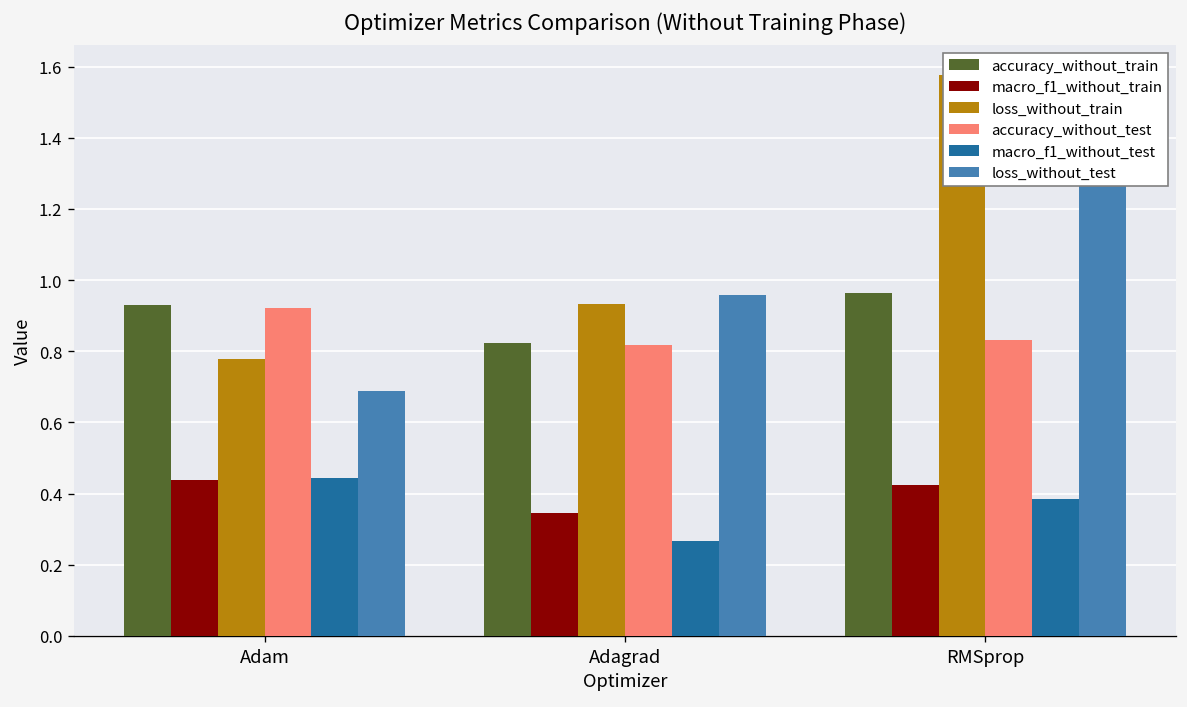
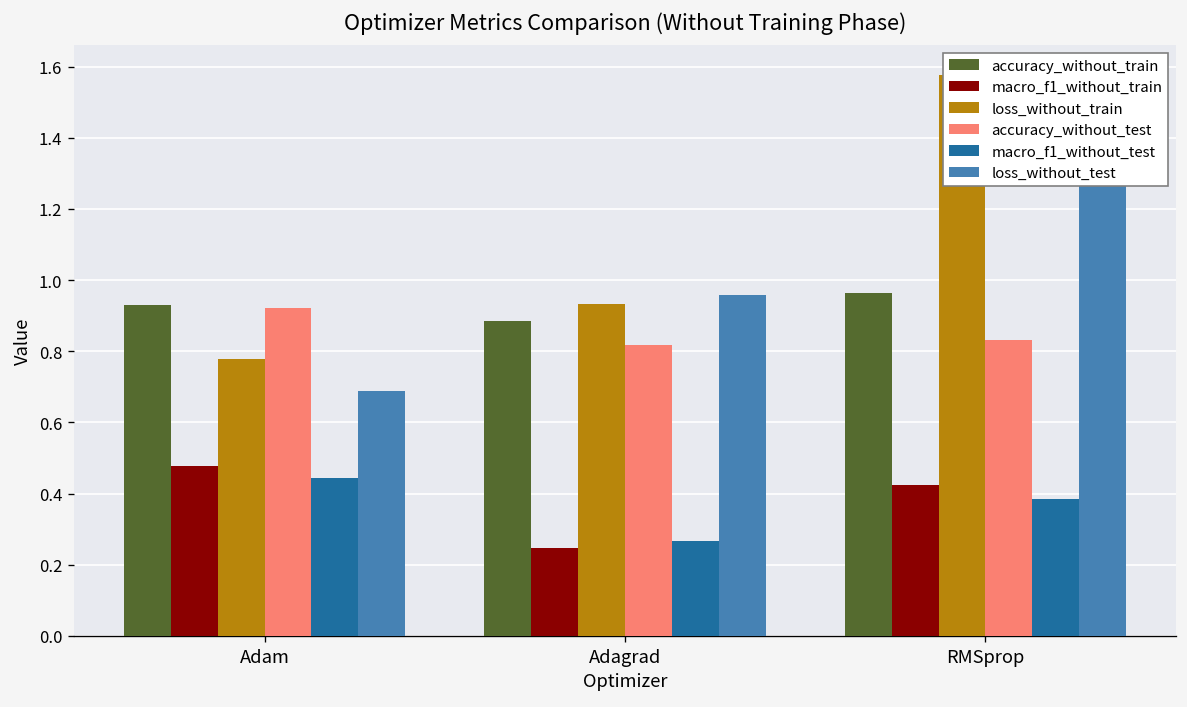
macro_f1_without_train, Adam: 0.44 -> 0.48
accuracy_without_train, Adagrad: 0.82 -> 0.89
macro_f1_without_train, Adagrad: 0.34 -> 0.25
